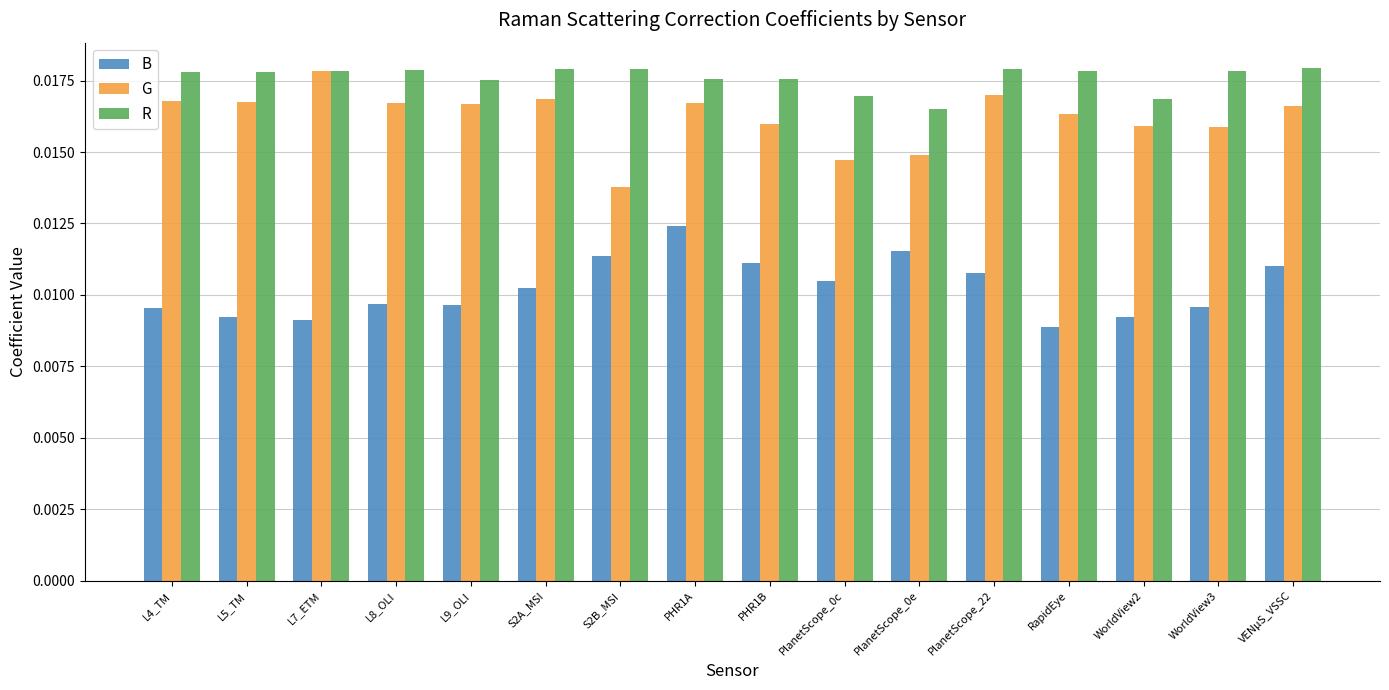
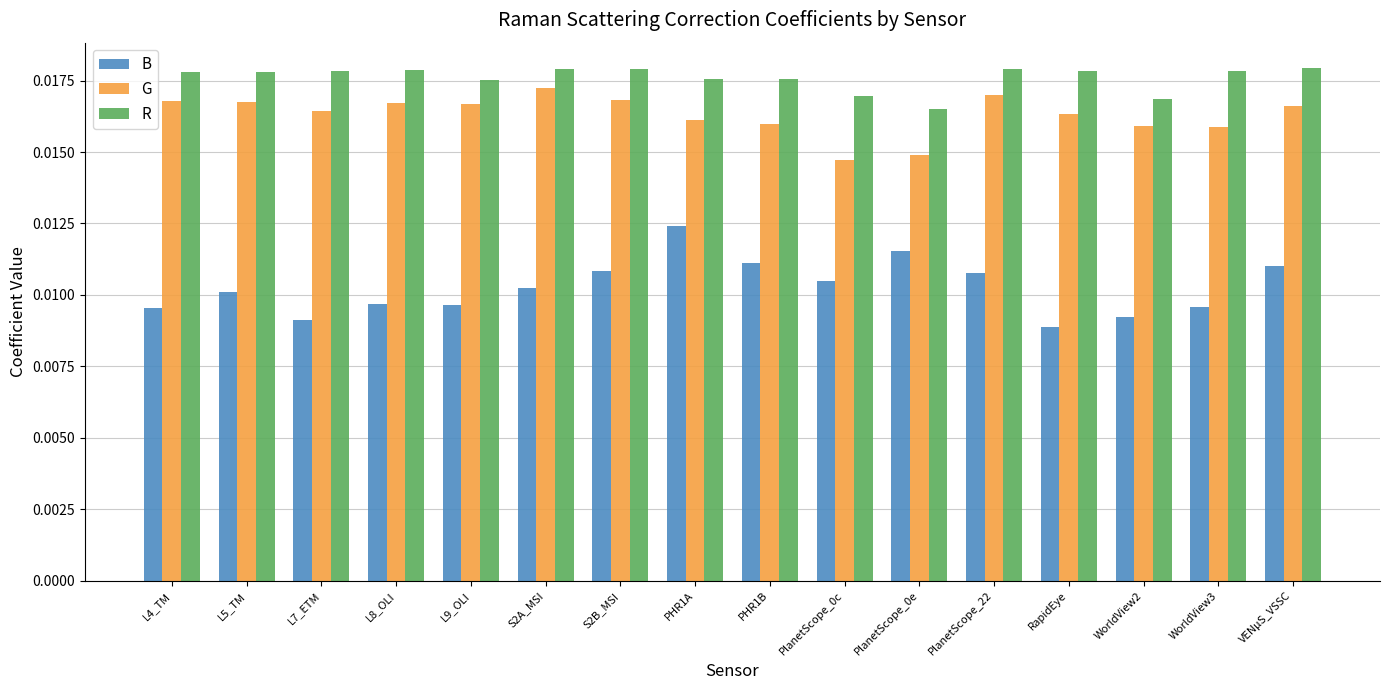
B, L5_TM: 0.0092 -> 0.0101
G, L7_ETM: 0.0178 -> 0.0164
G, S2A_MSI: 0.0169 -> 0.0172
B, S2B_MSI: 0.0113 -> 0.0108
G, S2B_MSI: 0.0138 -> 0.0168
G, PHR1A: 0.0167 -> 0.0161
